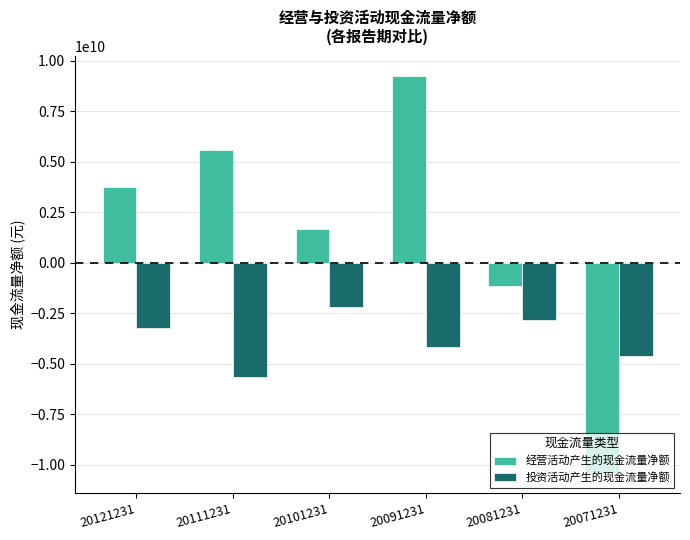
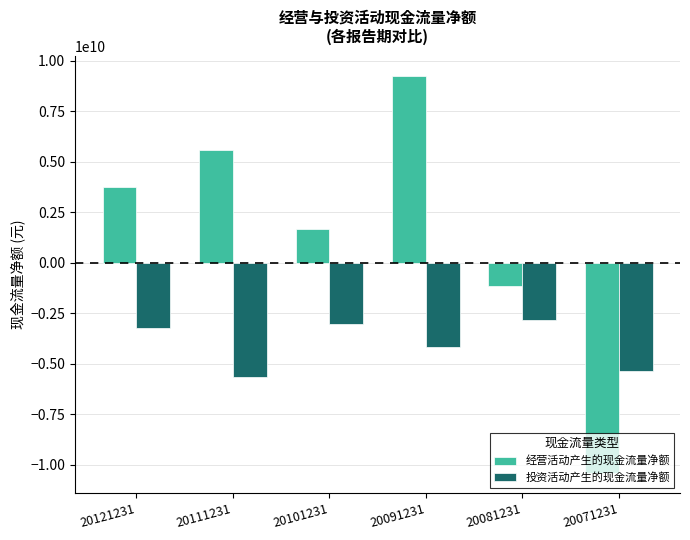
投资活动产生的现金流量净额, 20101231: -2200000000 -> -3100000000
投资活动产生的现金流量净额, 20071231: -4600000000 -> -5400000000
